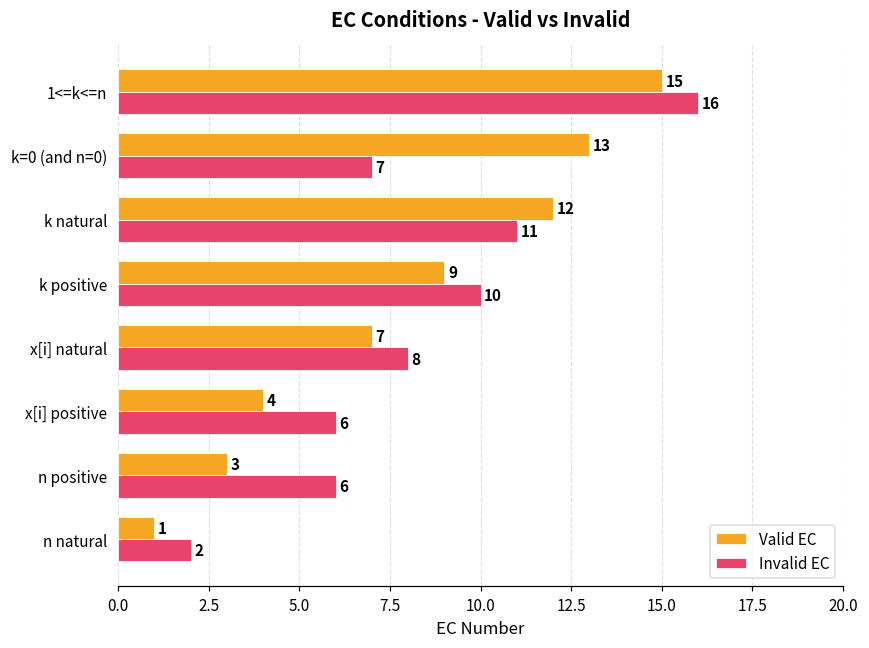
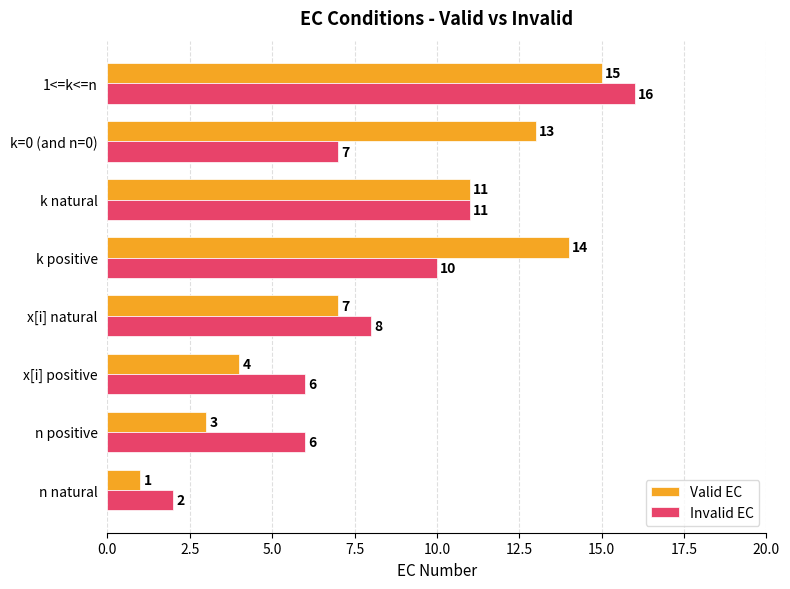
Valid EC, k natural: 12 -> 11
Valid EC, k positive: 9 -> 14
